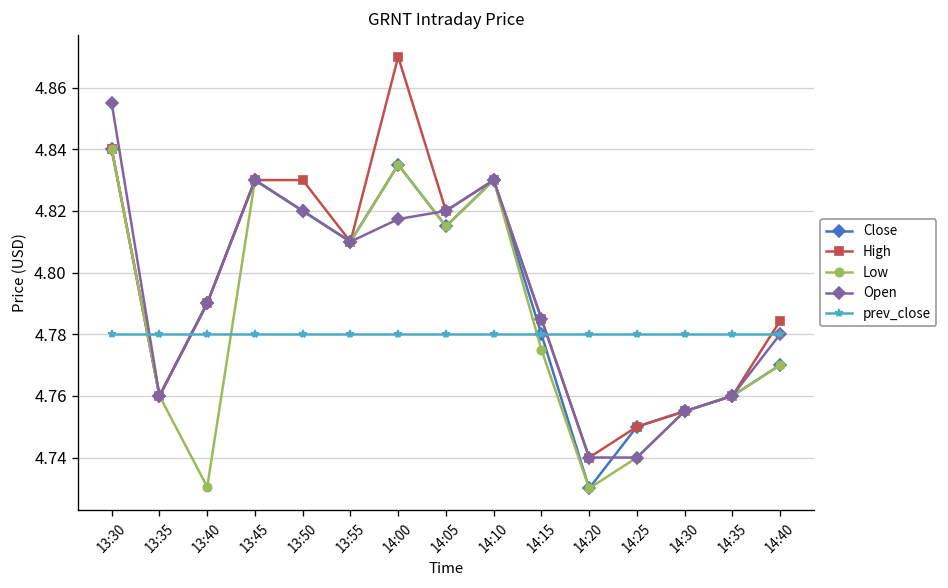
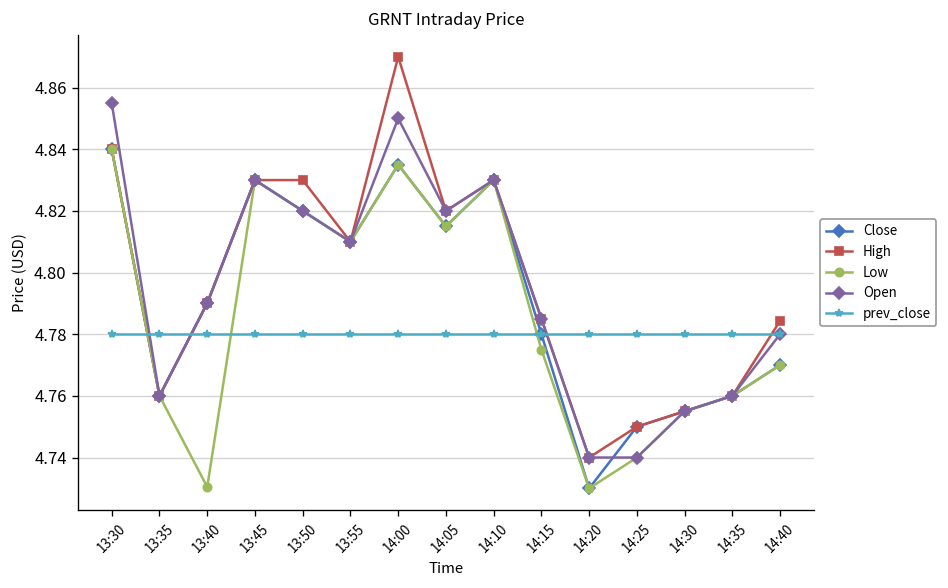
Open, 14:00: 4.817 -> 4.850
